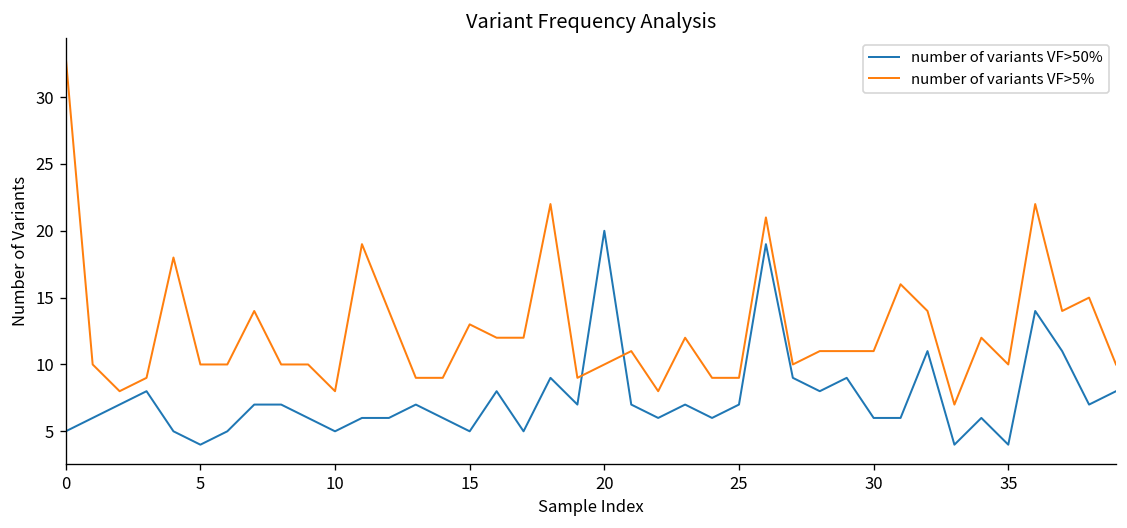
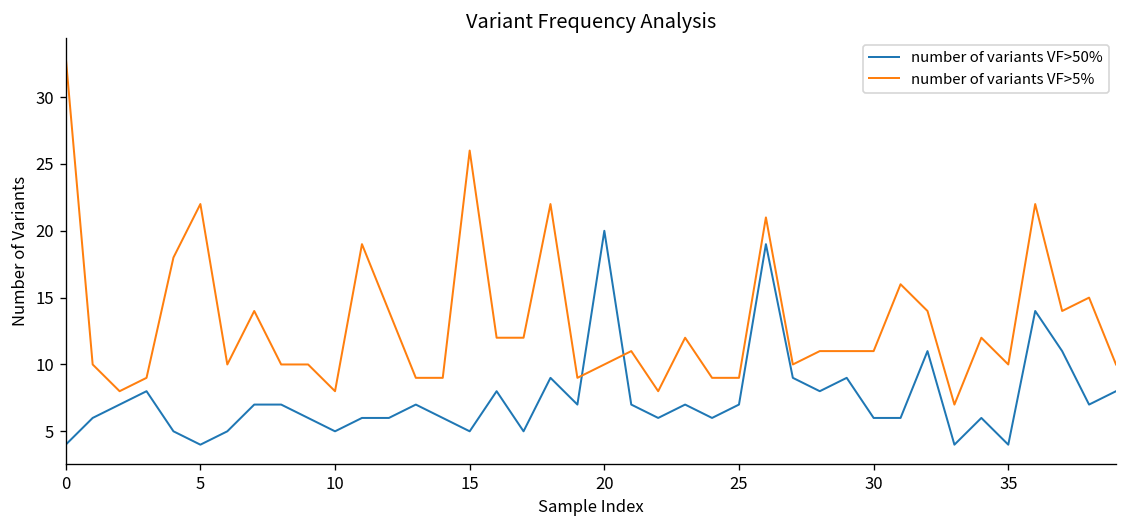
number of variants VF>50%, 0: 5 -> 4
number of variants VF>5%, 5: 10 -> 22
number of variants VF>5%, 15: 13 -> 26
